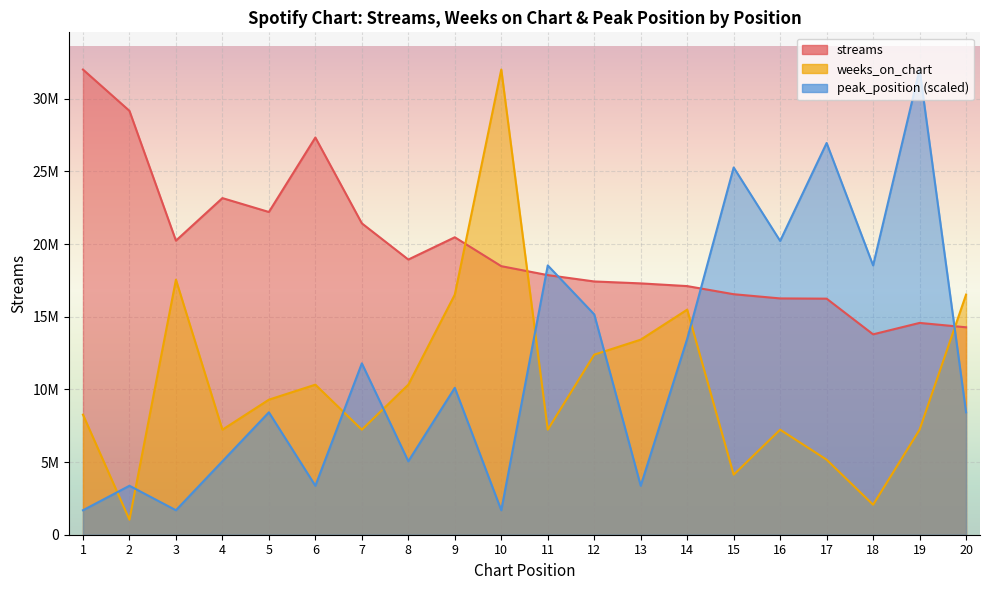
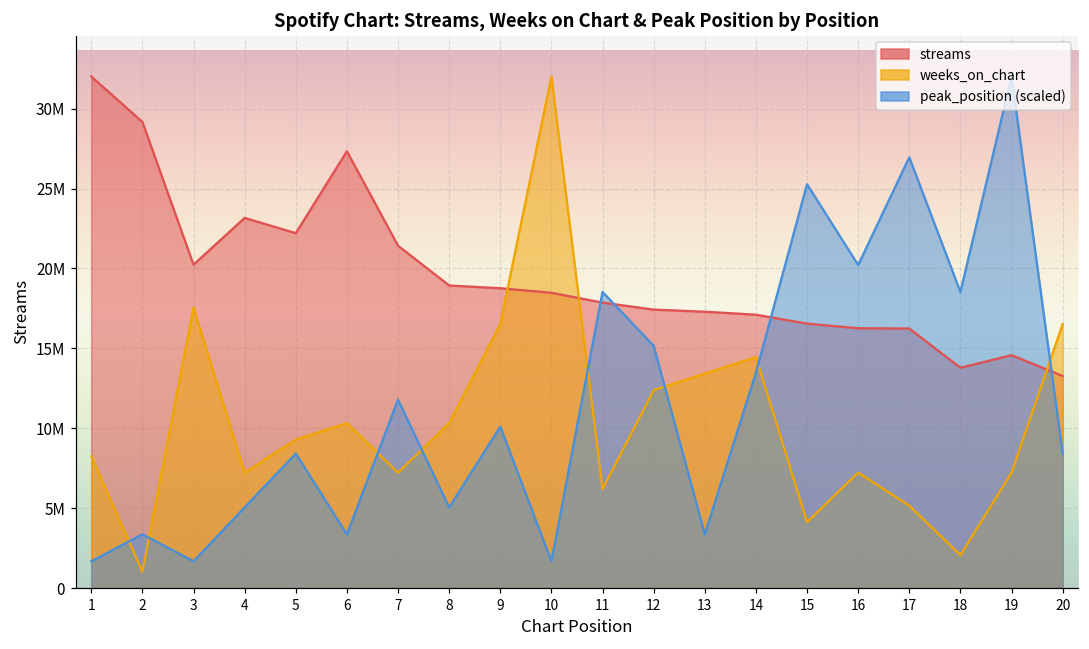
streams, 9: 20500000 -> 18800000
weeks_on_chart, 11: 7200000 -> 6200000
weeks_on_chart, 14: 15500000 -> 14500000
streams, 20: 14300000 -> 13300000
